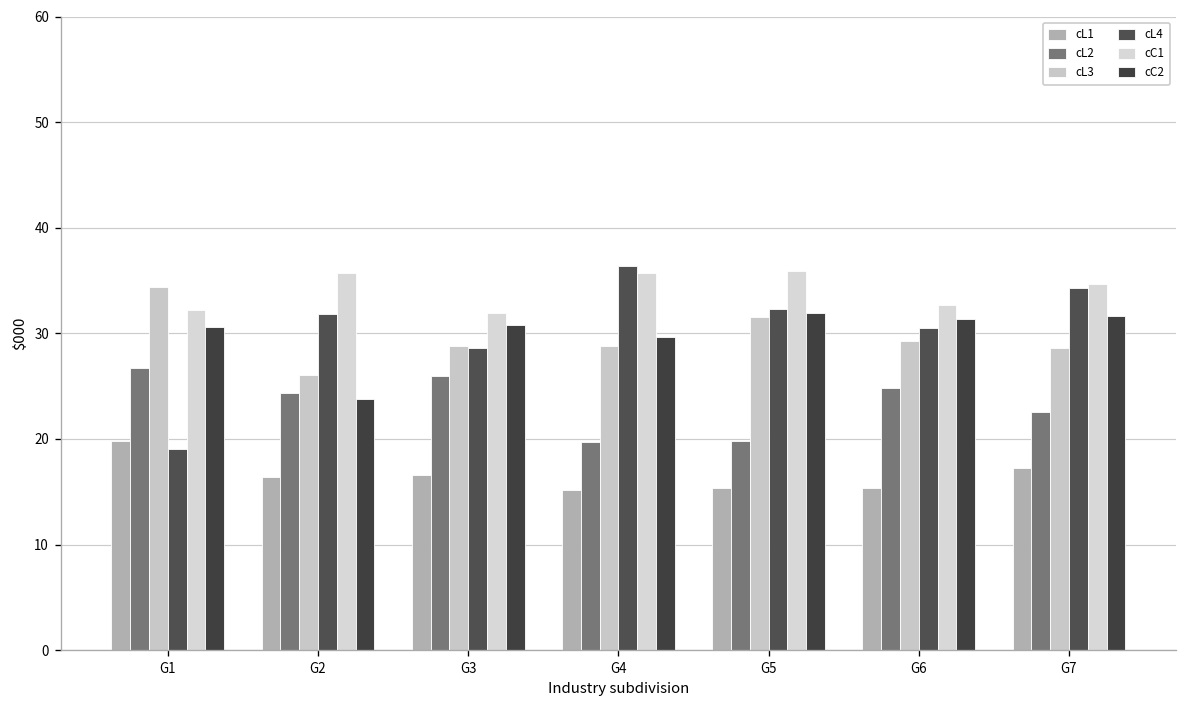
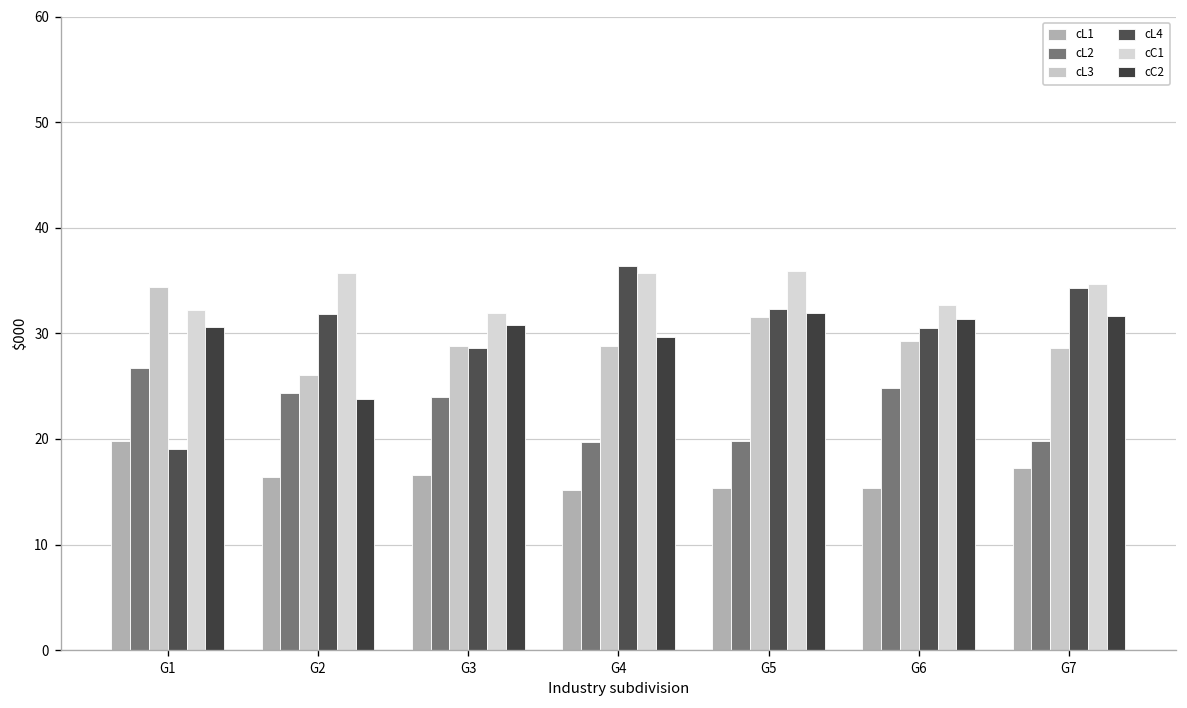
cL2, G3: 26 -> 24
cL2, G7: 23 -> 20
